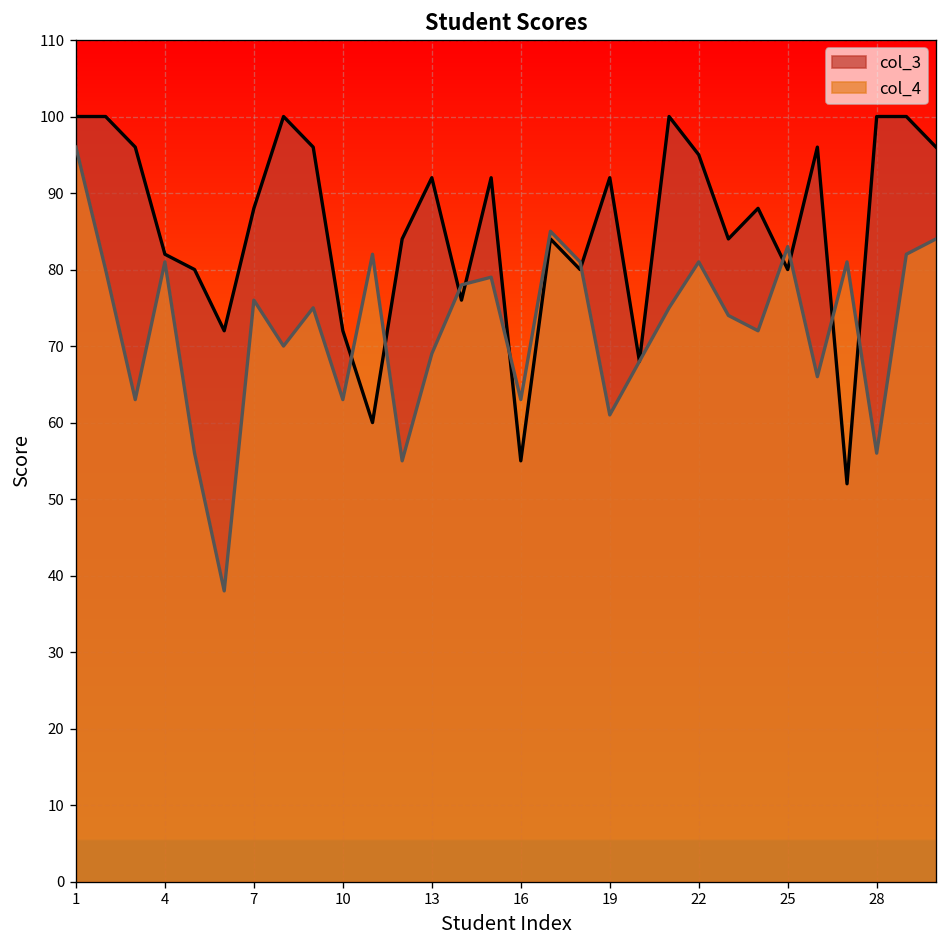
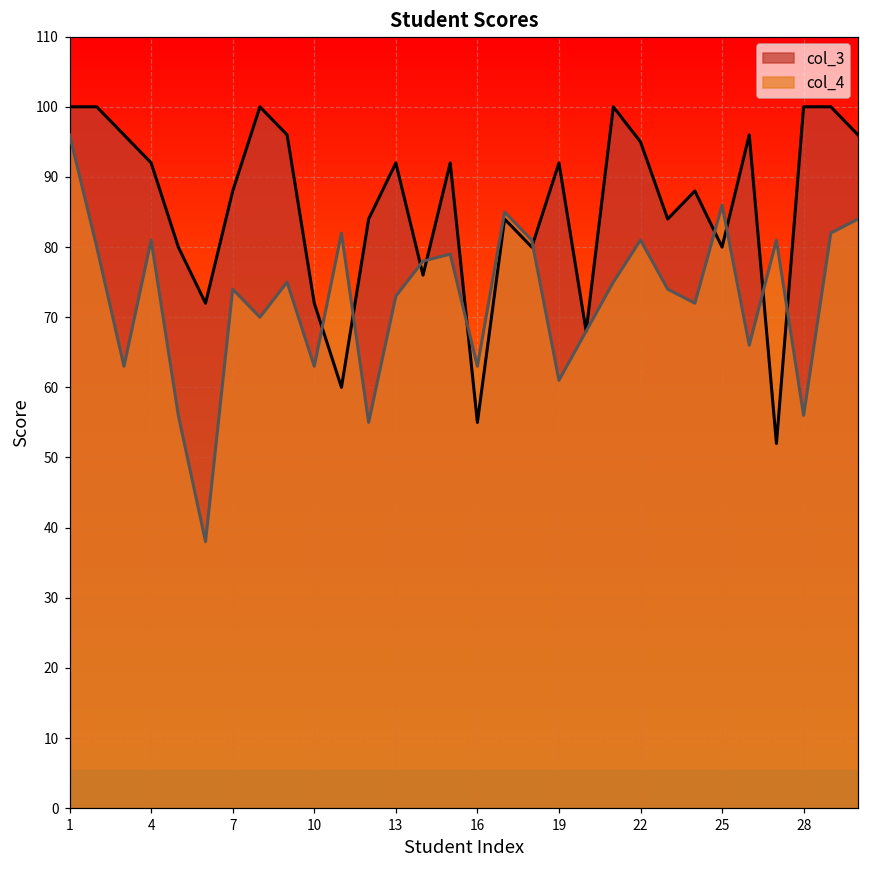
col_3, 4: 82 -> 92
col_4, 7: 76 -> 74
col_4, 13: 69 -> 73
col_4, 25: 83 -> 86
